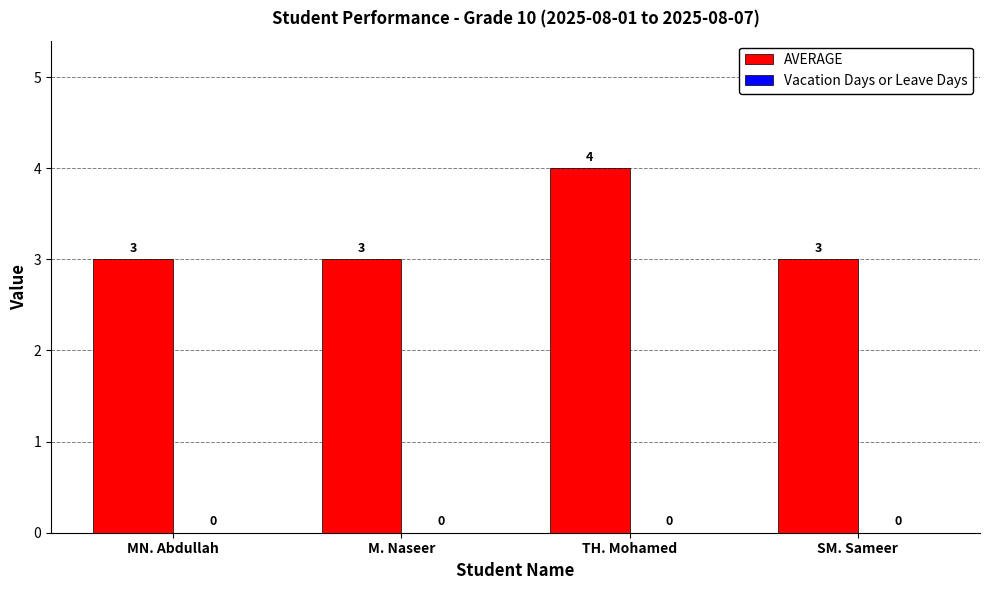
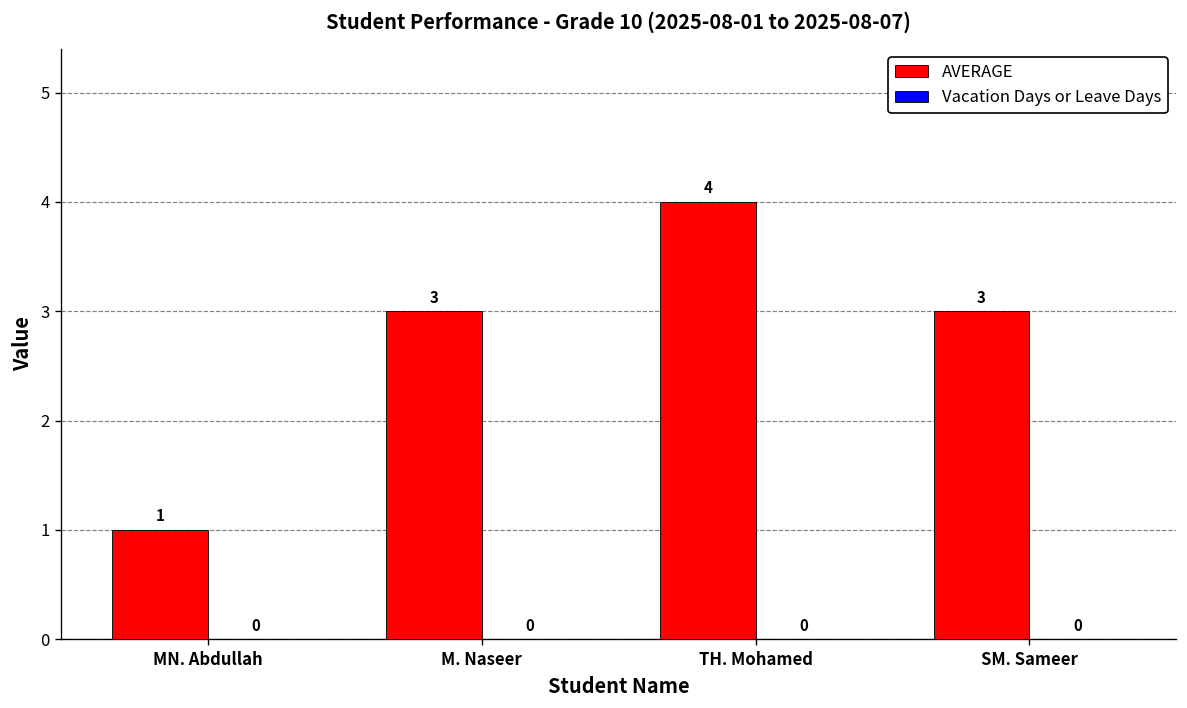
AVERAGE, MN. Abdullah: 3 -> 1
